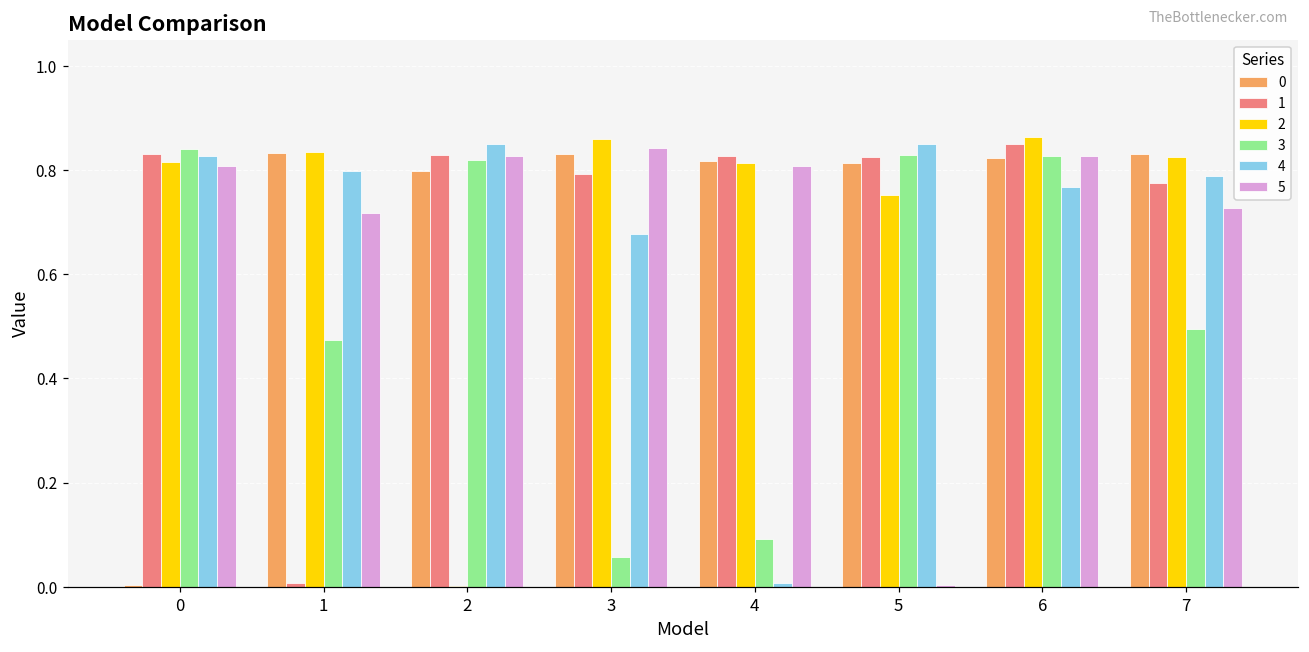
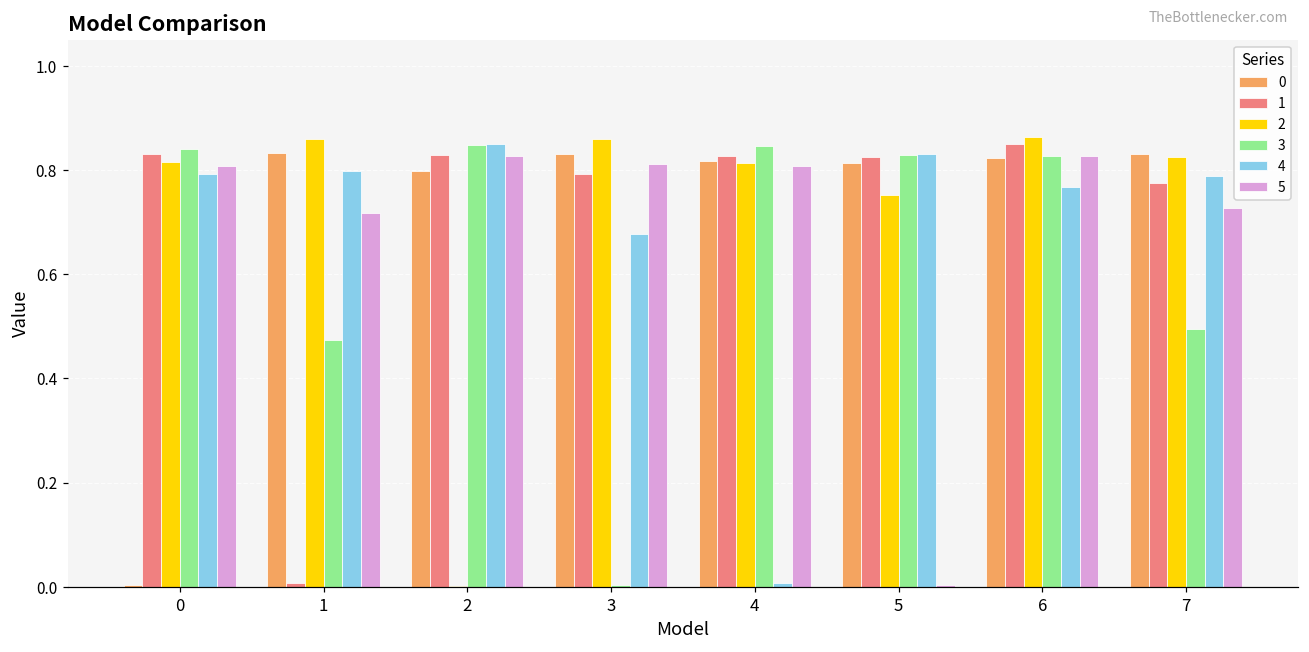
4, 0: 0.83 -> 0.79
2, 1: 0.83 -> 0.86
3, 2: 0.82 -> 0.85
3, 3: 0.06 -> 0.00
5, 3: 0.84 -> 0.81
3, 4: 0.09 -> 0.85
4, 5: 0.85 -> 0.83
